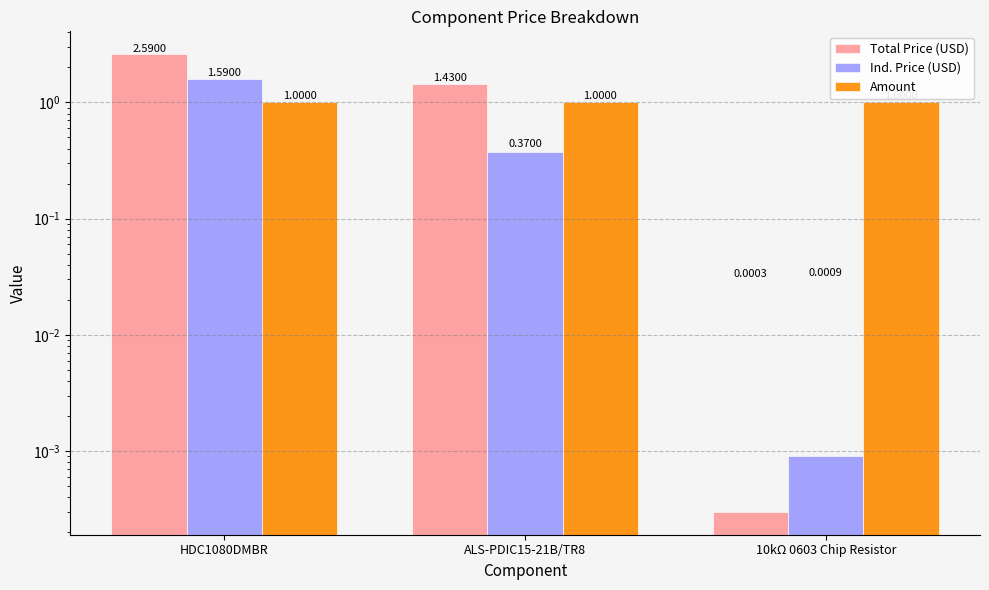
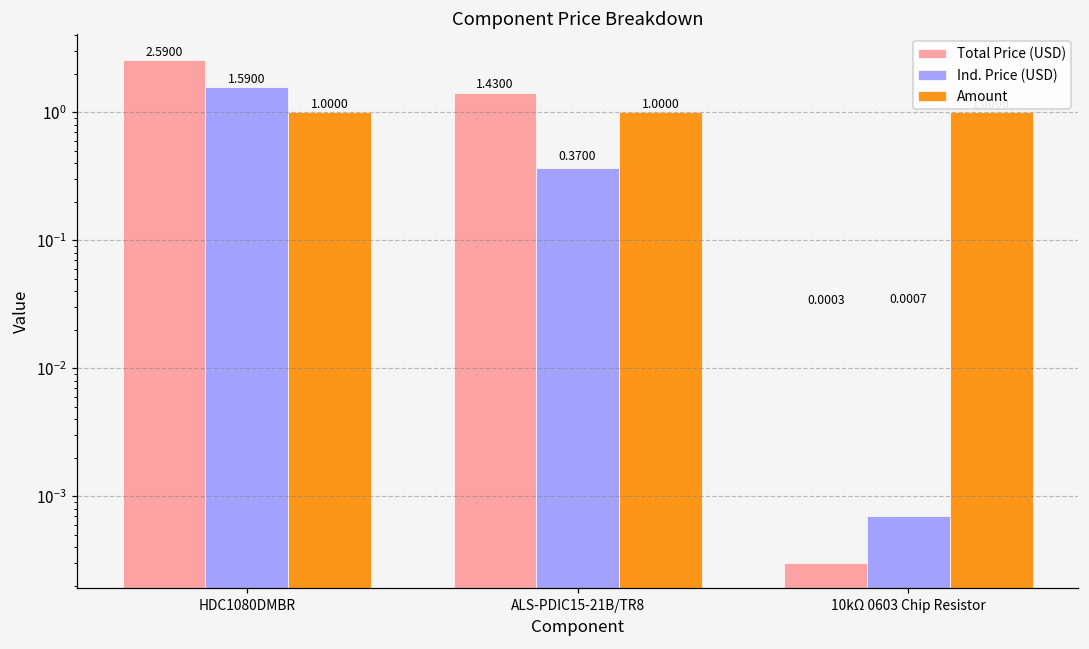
Ind. Price (USD), 10kΩ 0603 Chip Resistor: 0.0009 -> 0.0007
